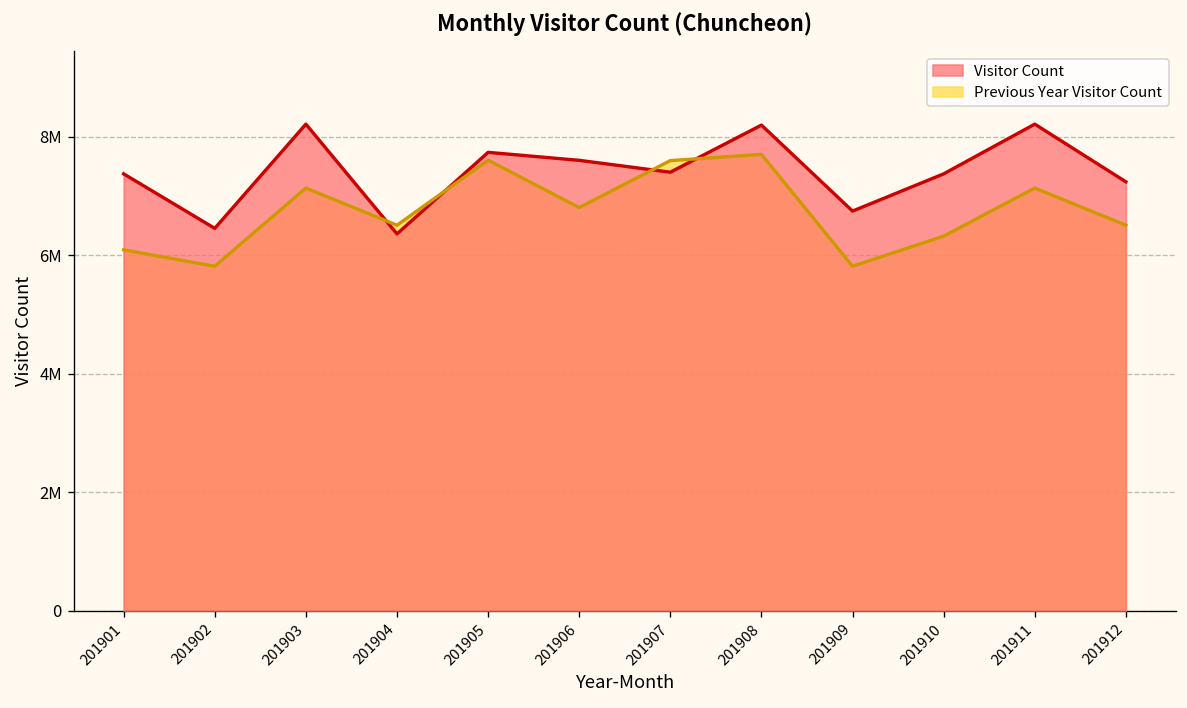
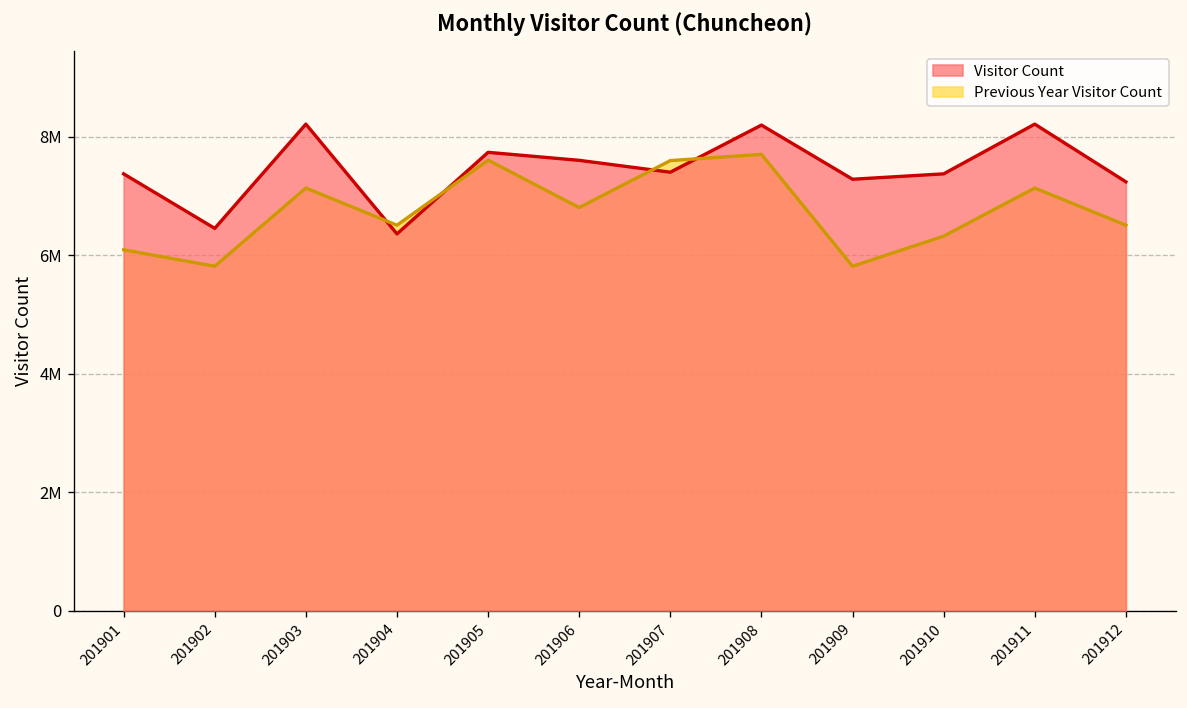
Visitor Count, 201909: 6700000 -> 7300000
